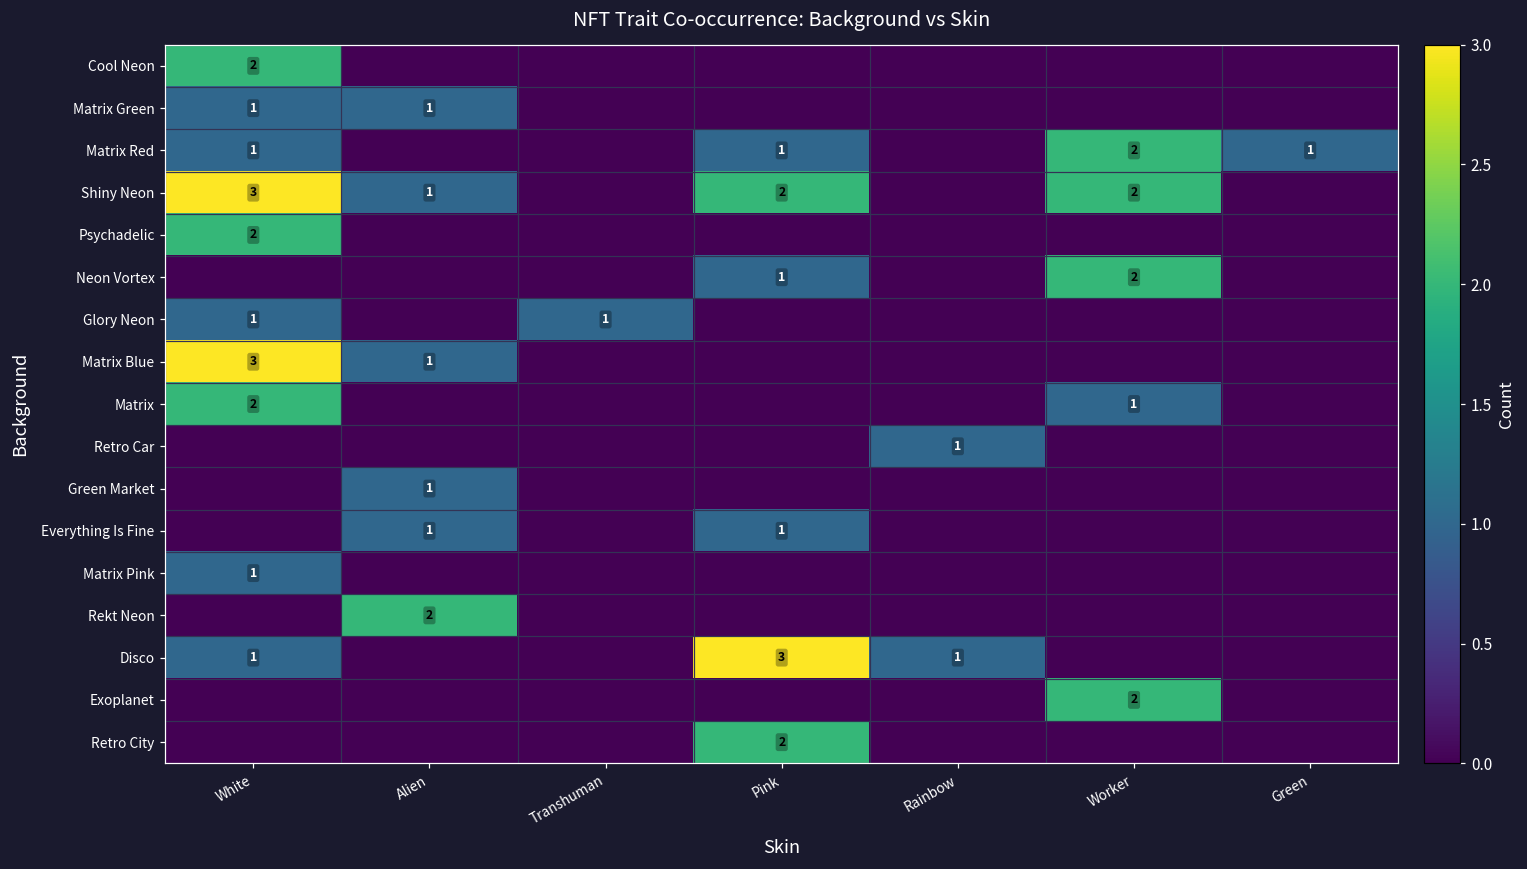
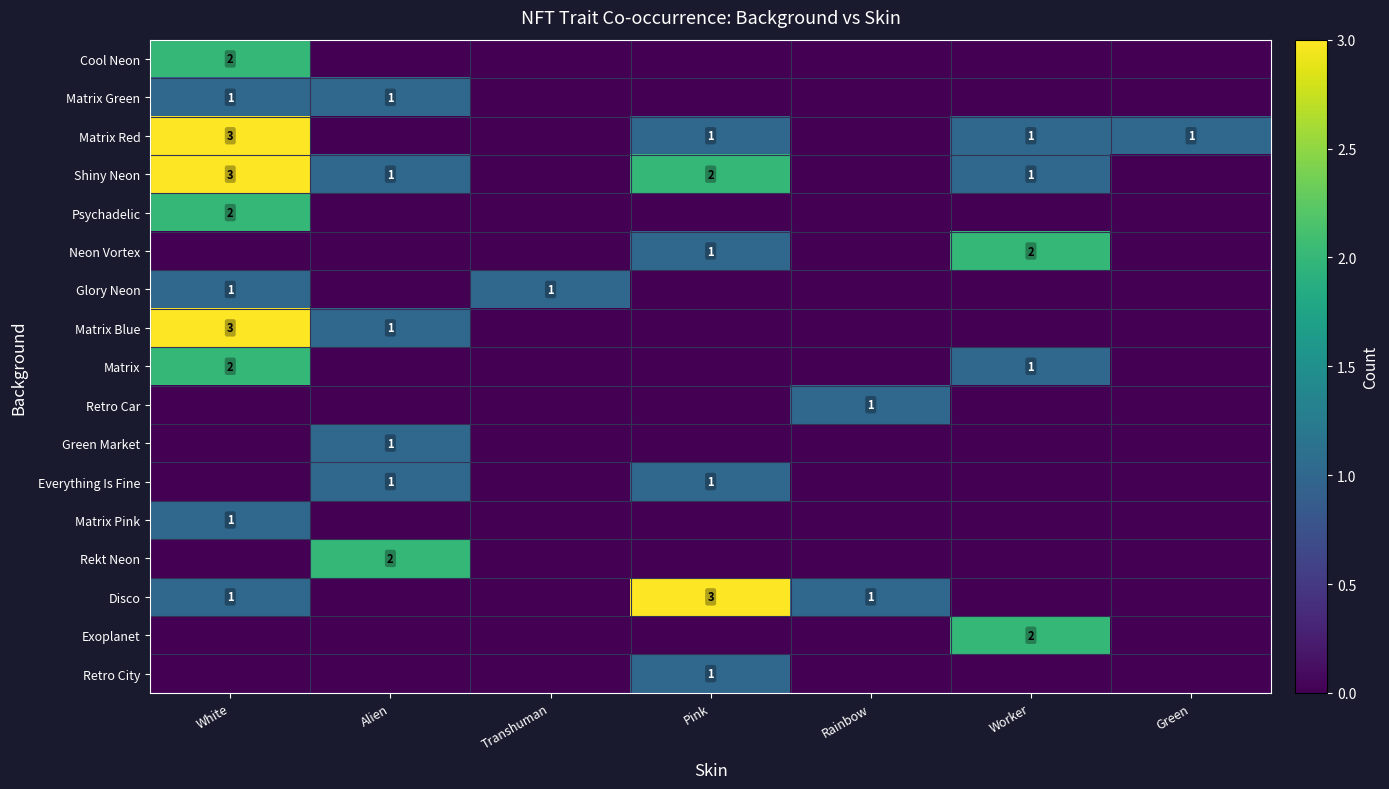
Matrix Red, White: 1 -> 3
Matrix Red, Worker: 2 -> 1
Shiny Neon, Worker: 2 -> 1
Retro City, Pink: 2 -> 1
